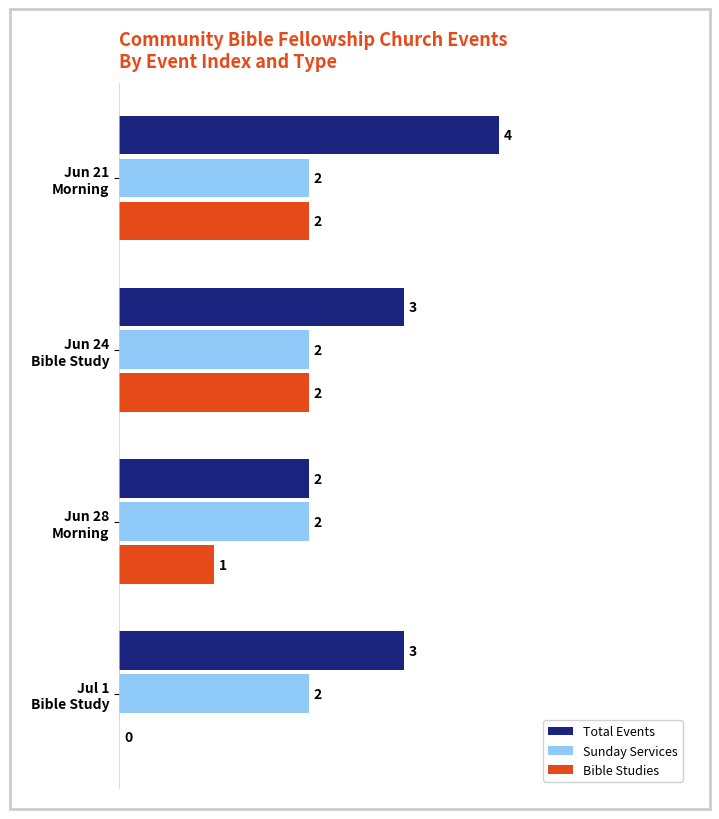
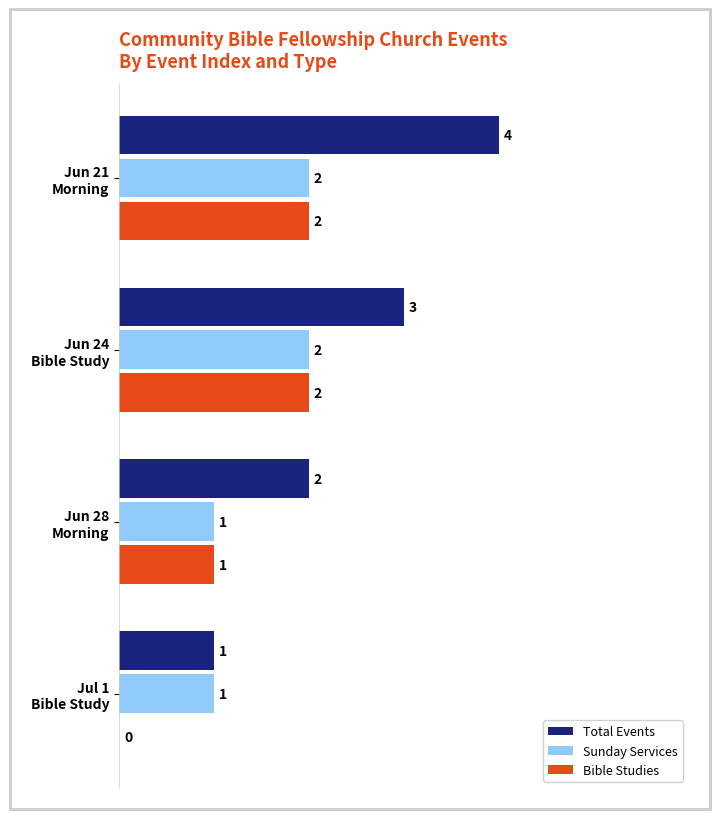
Sunday Services, Jun 28 Morning: 2 -> 1
Total Events, Jul 1 Bible Study: 3 -> 1
Sunday Services, Jul 1 Bible Study: 2 -> 1
